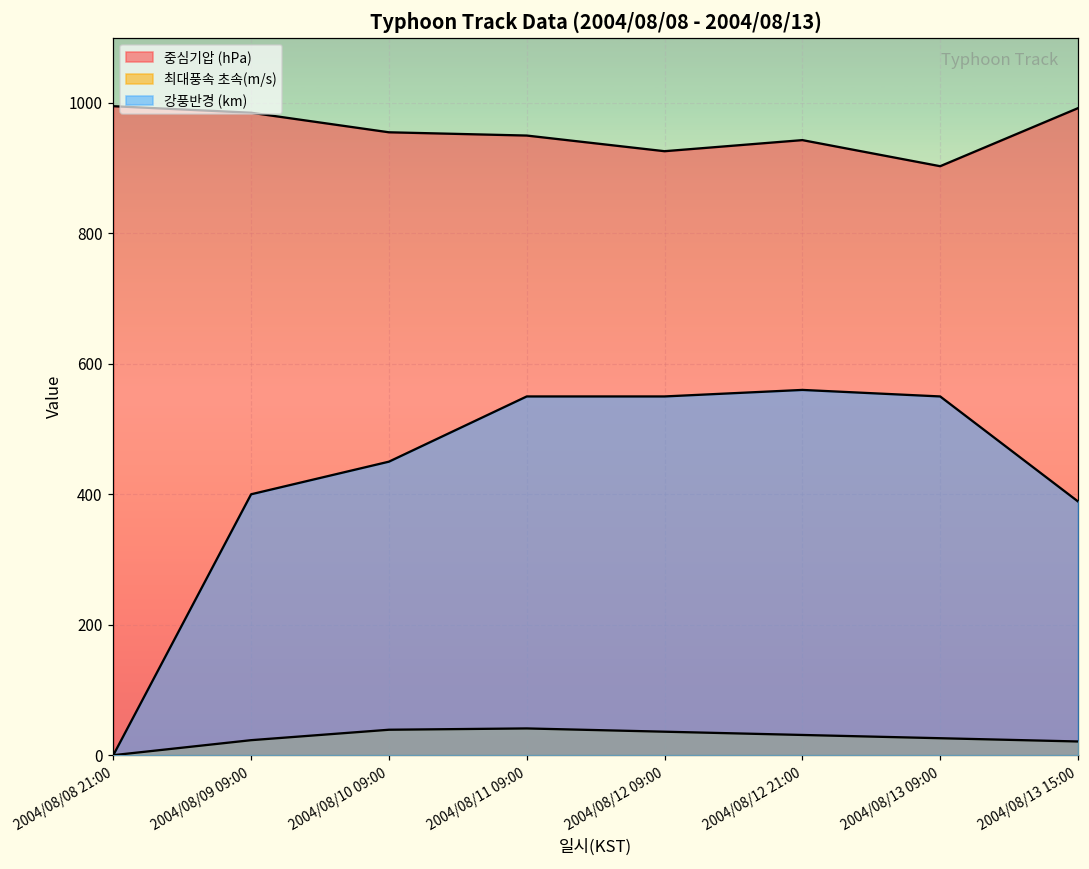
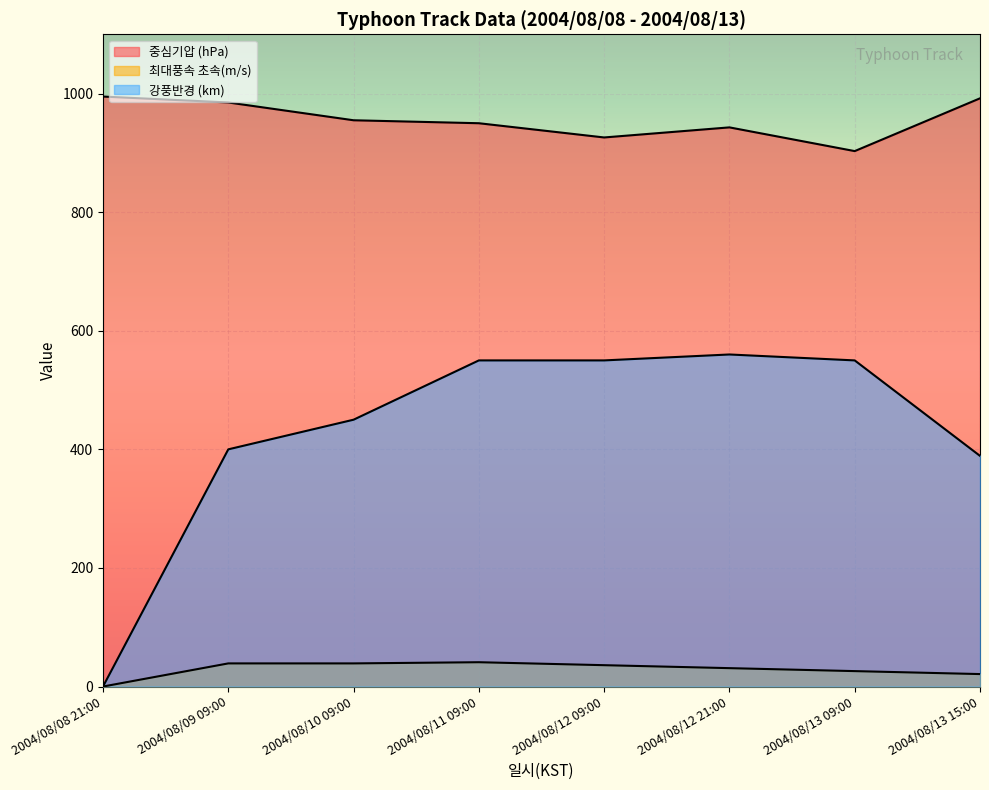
최대풍속 초속(m/s), 2004/08/09 09:00: 20 -> 40
